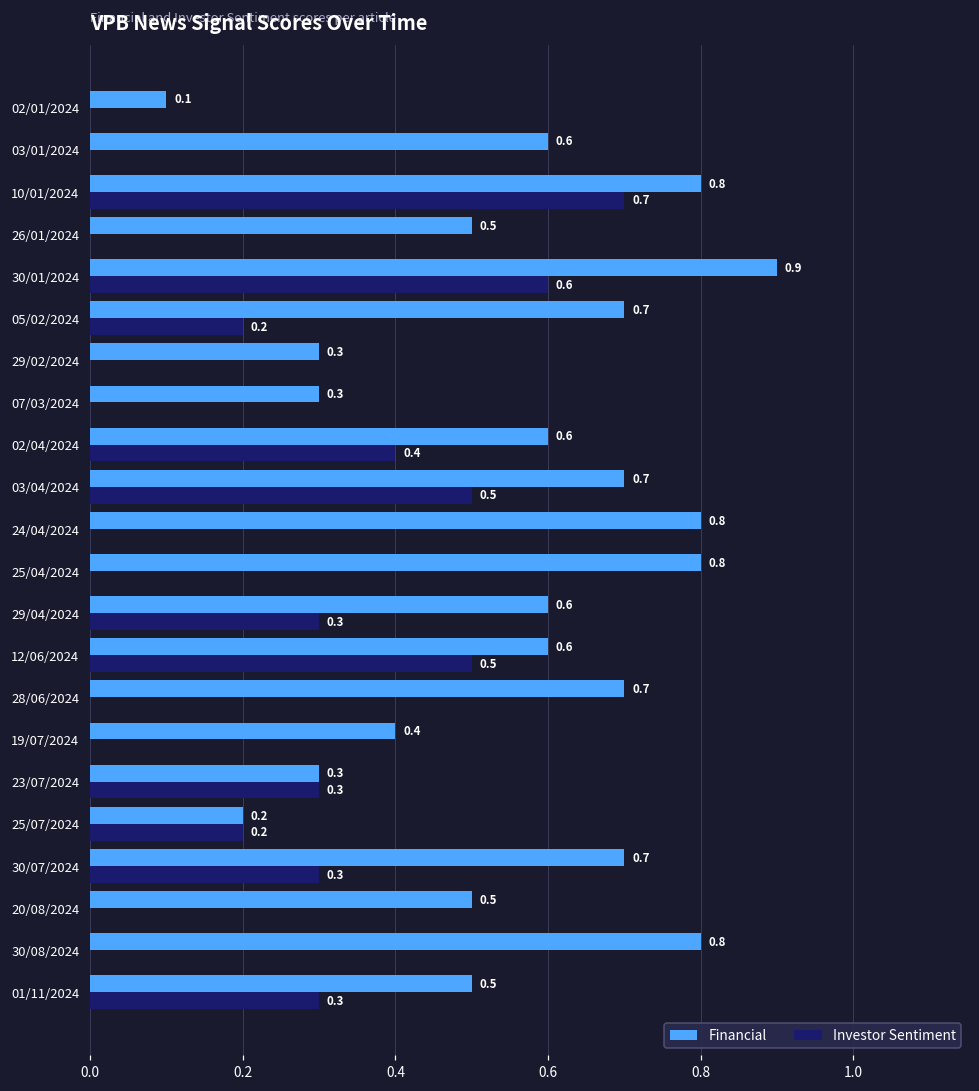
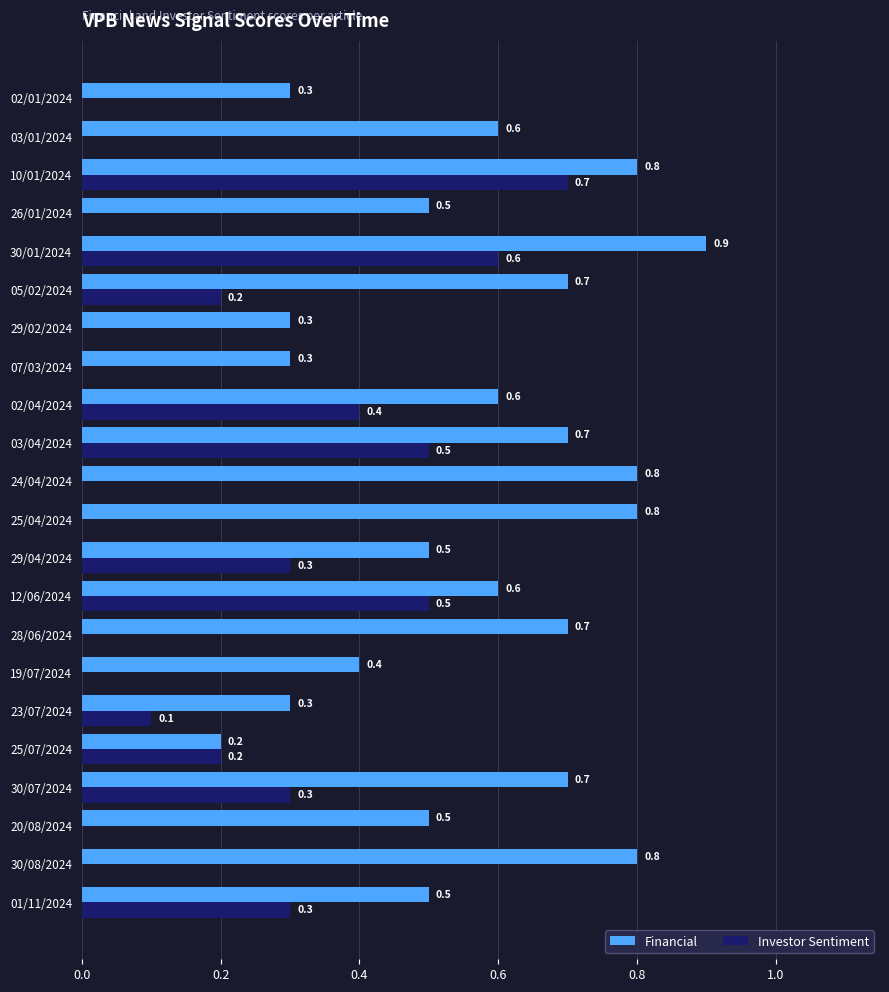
Financial, 02/01/2024: 0.1 -> 0.3
Financial, 29/04/2024: 0.6 -> 0.5
Investor Sentiment, 23/07/2024: 0.3 -> 0.1
